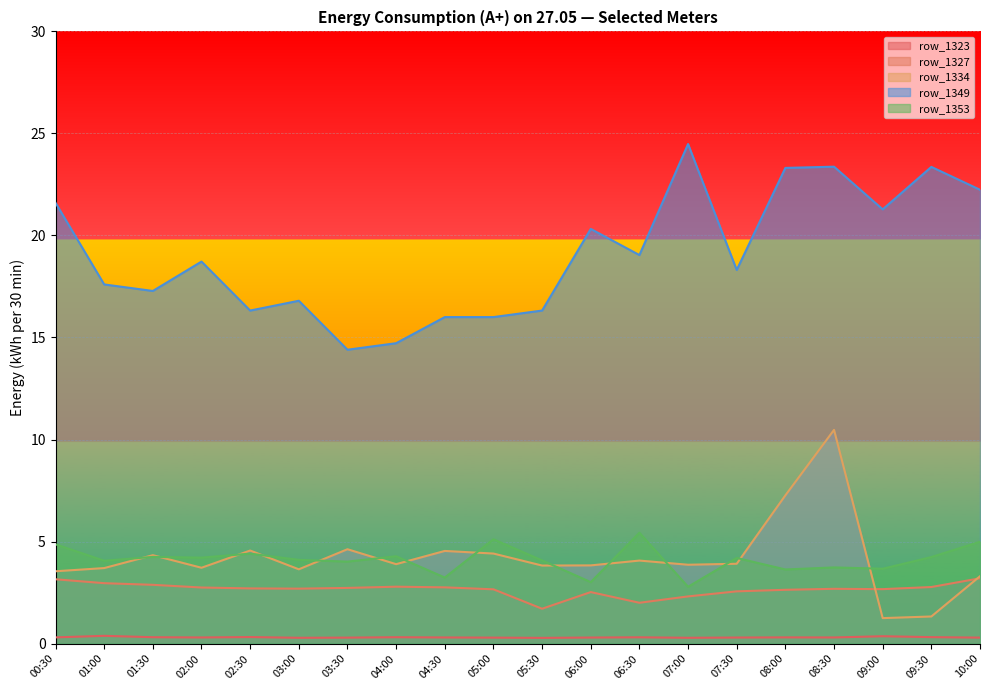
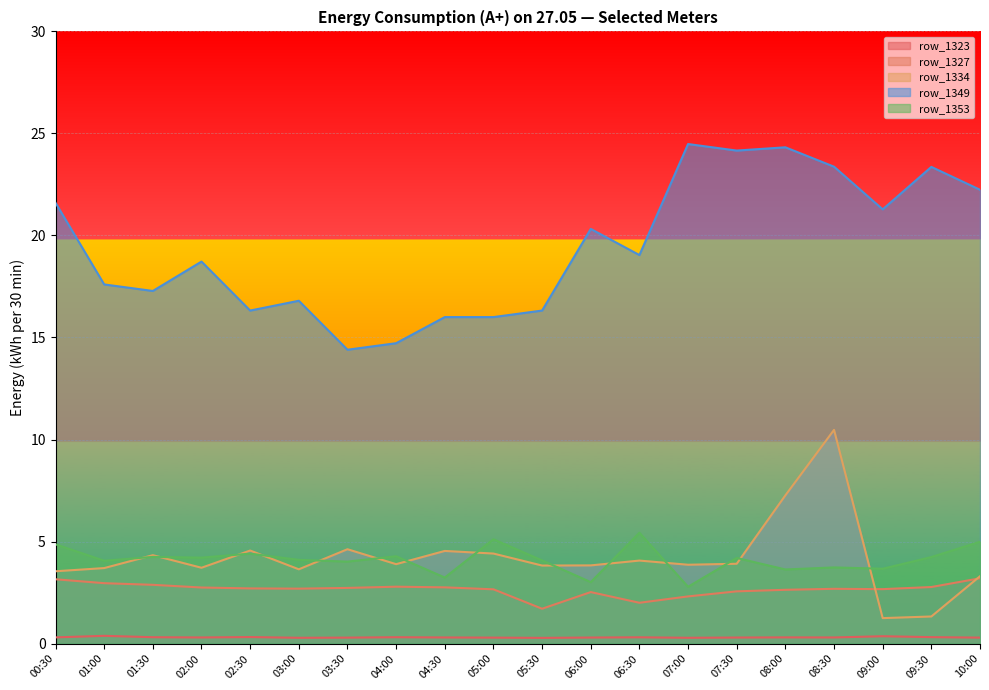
row_1349, 07:30: 18.3 -> 24.2
row_1349, 08:00: 23.3 -> 24.3
